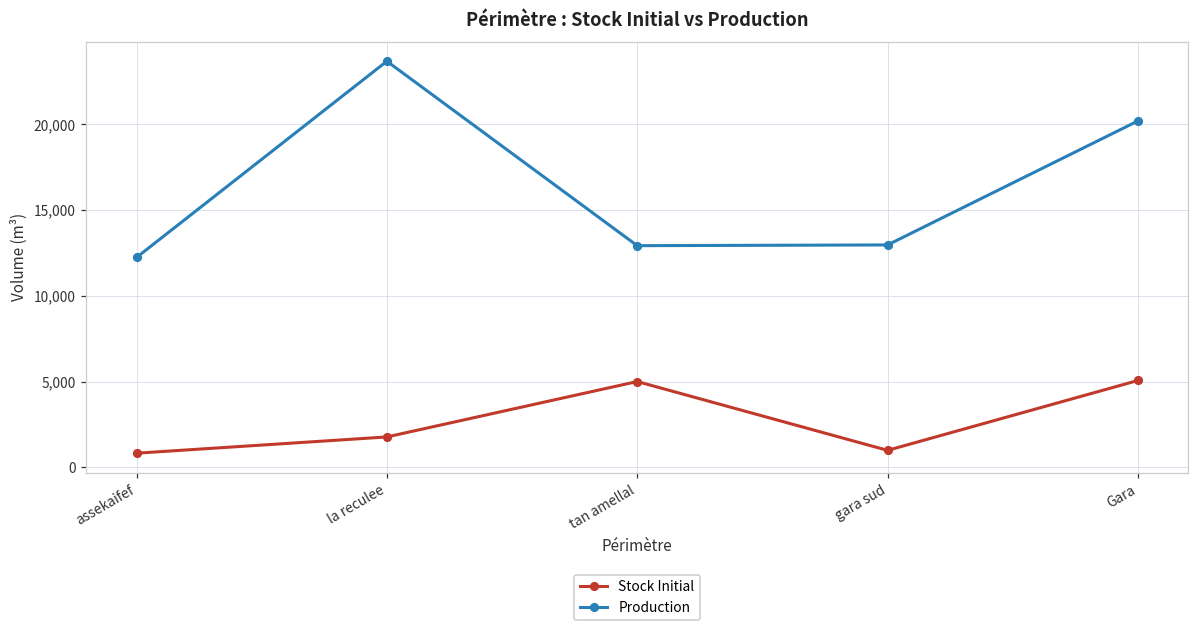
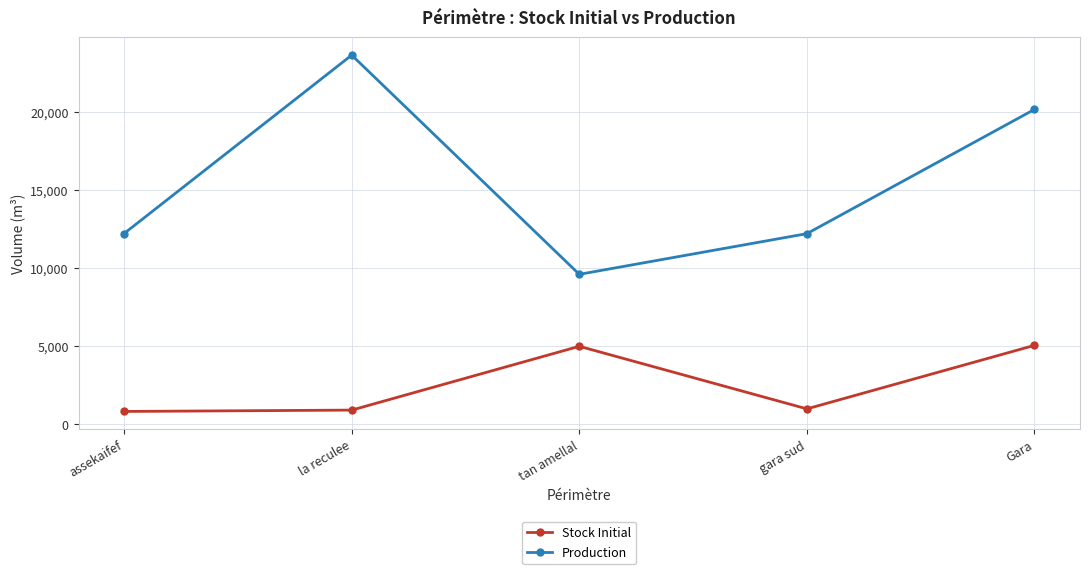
Stock Initial, la reculee: 1,800 -> 900
Production, tan amellal: 12,900 -> 9,600
Production, gara sud: 13,000 -> 12,200
